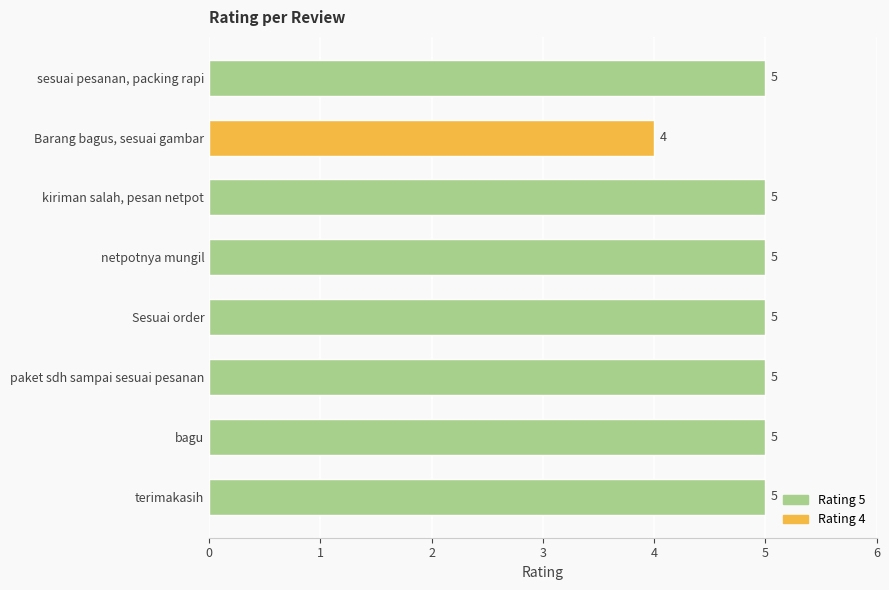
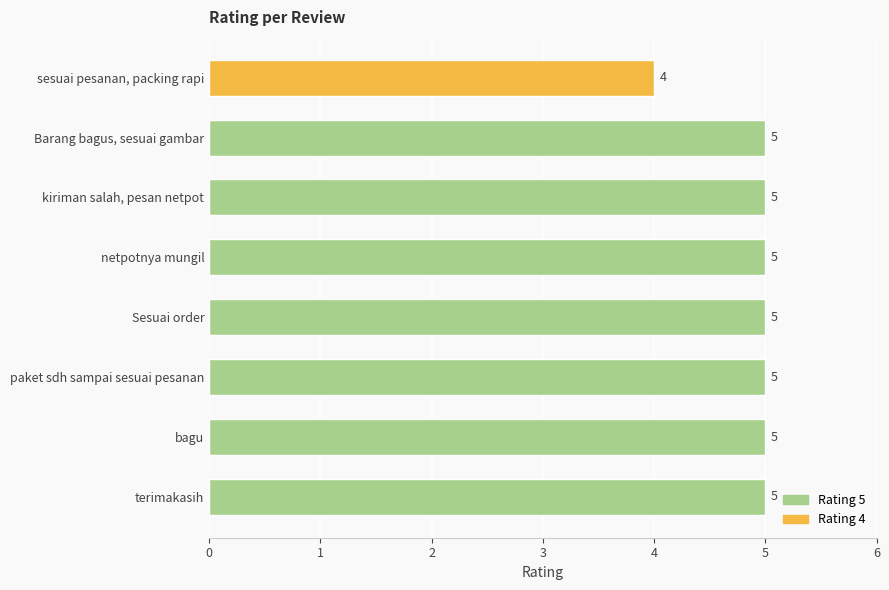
sesuai pesanan, packing rapi: 5 -> 4
Barang bagus, sesuai gambar: 4 -> 5
